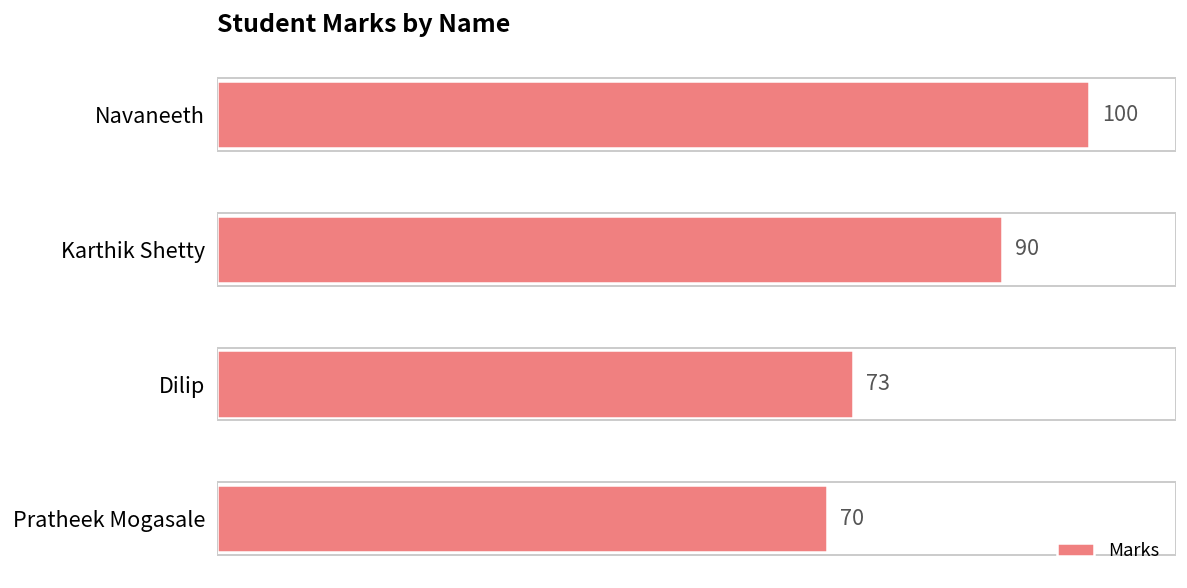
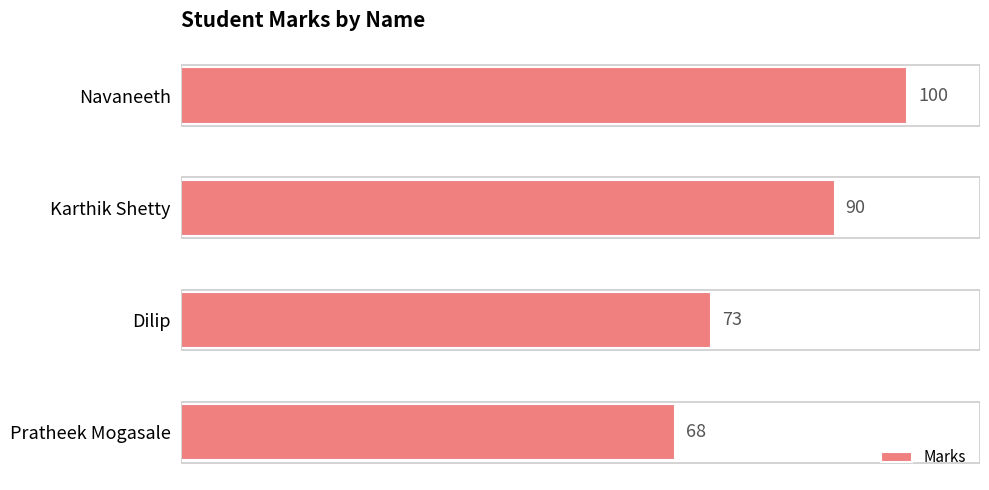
Pratheek Mogasale: 70 -> 68
